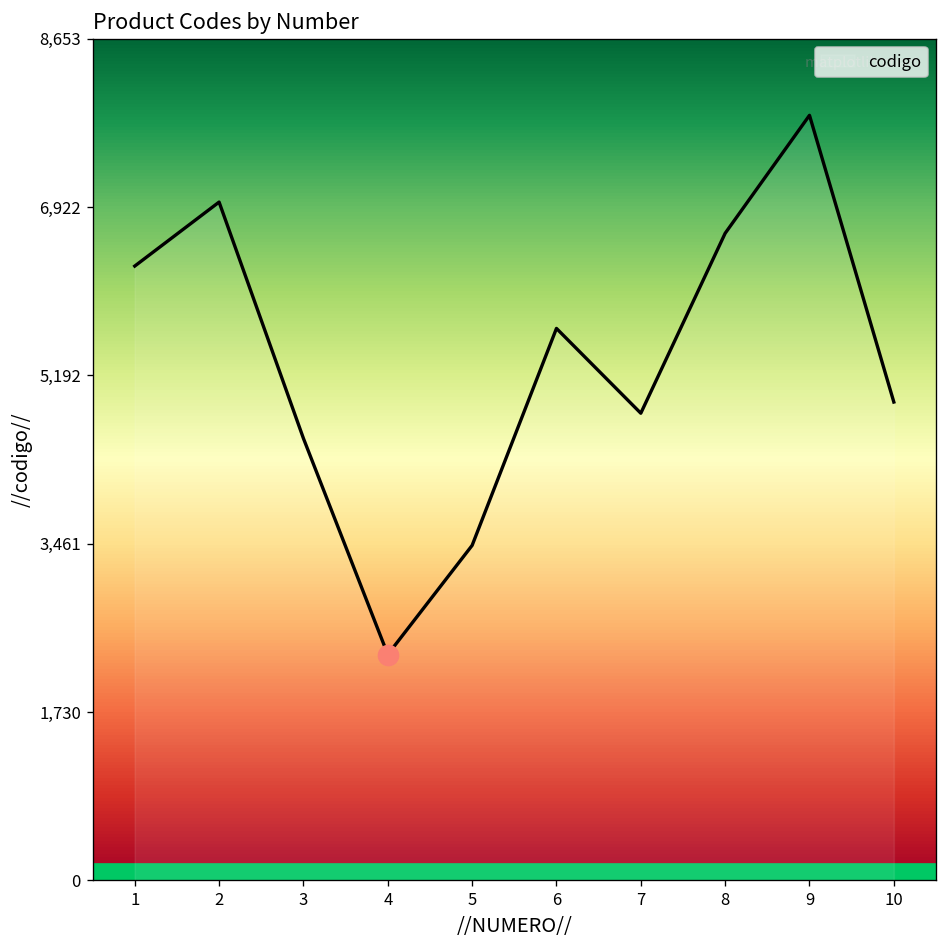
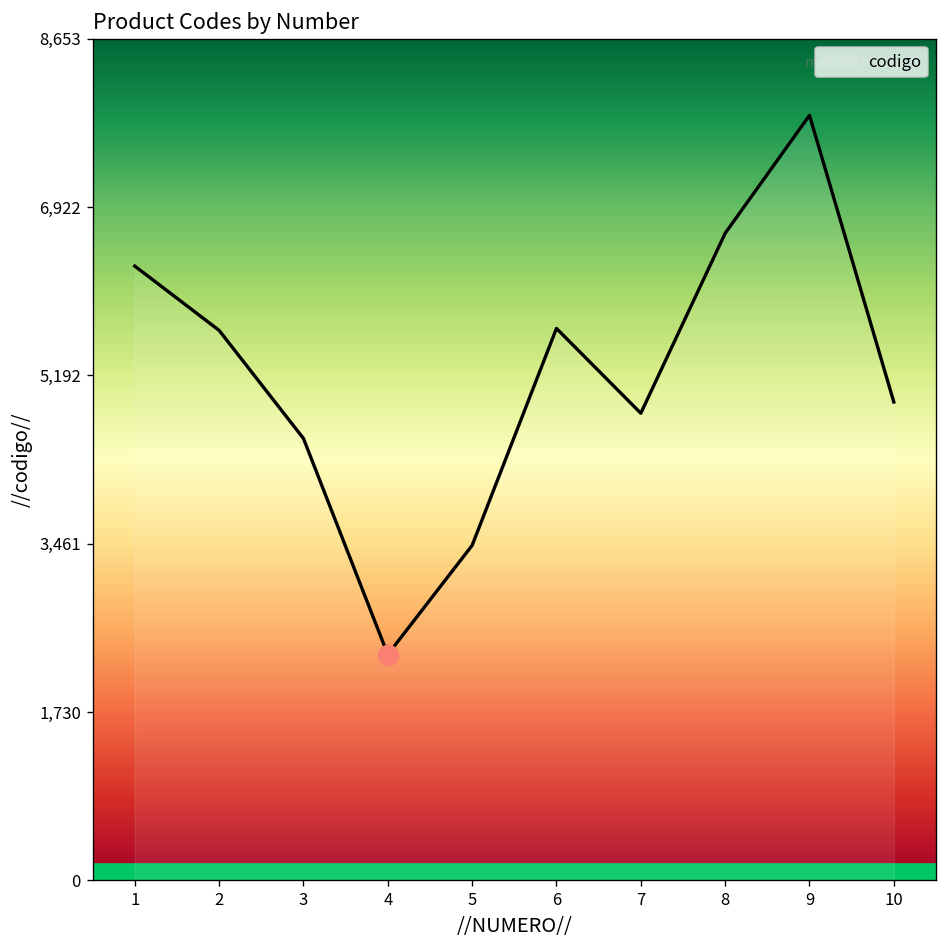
codigo, 2: 7,000 -> 5,700
